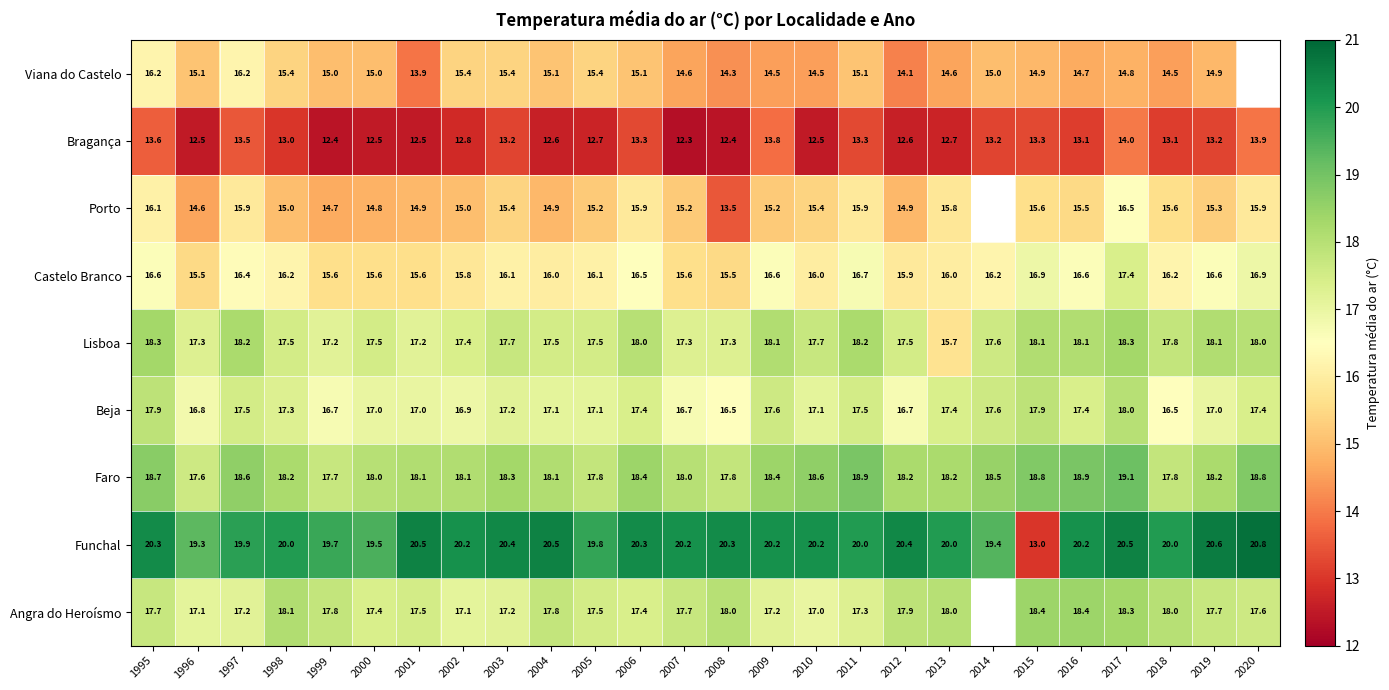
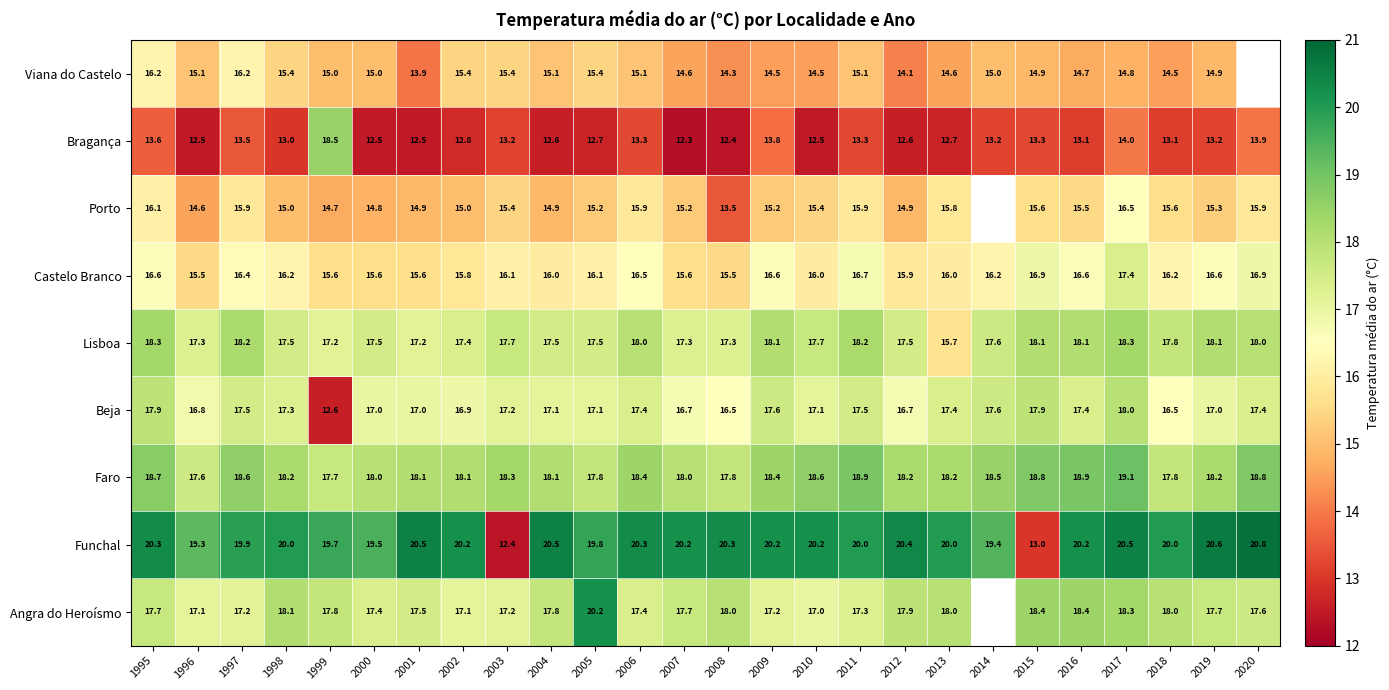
Bragança, 1999: 12.4 -> 18.5
Beja, 1999: 16.7 -> 12.6
Funchal, 2003: 20.4 -> 12.4
Angra do Heroísmo, 2005: 17.5 -> 20.2
